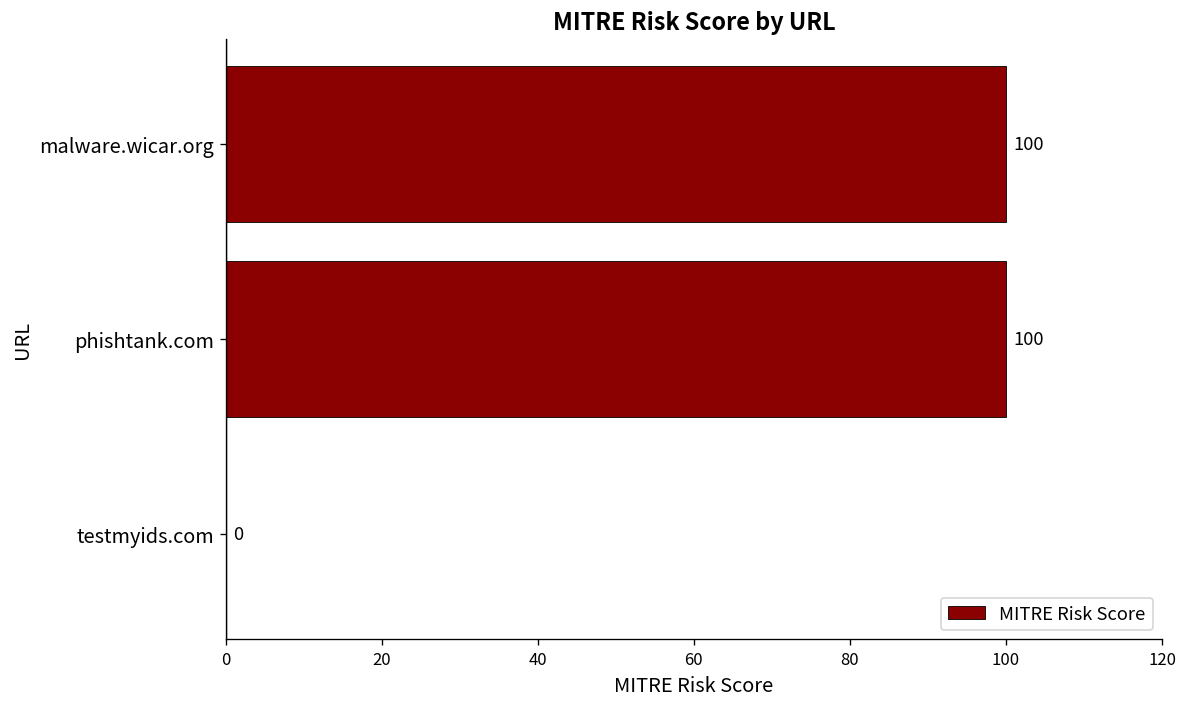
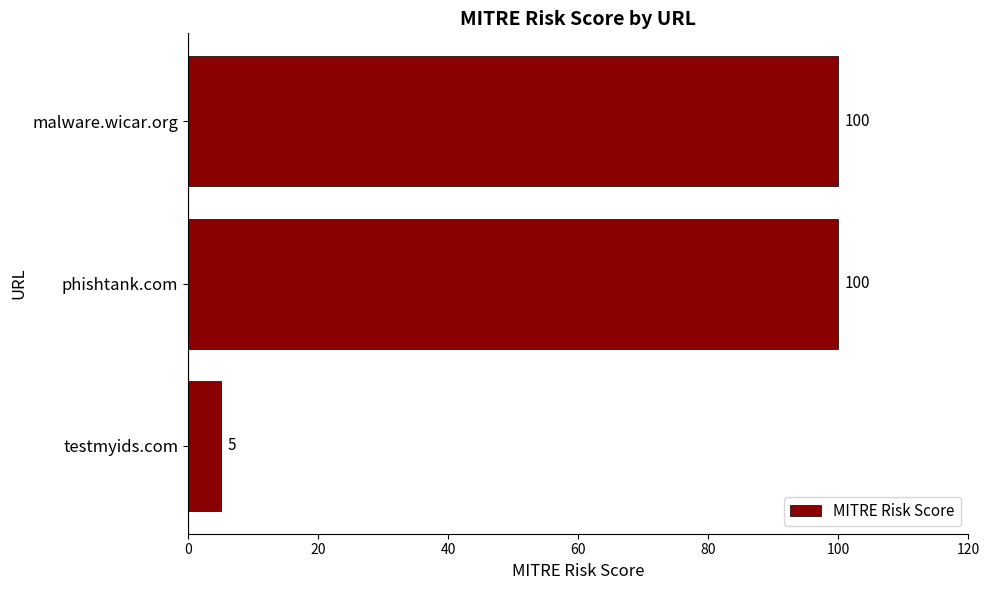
testmyids.com: 0 -> 5
